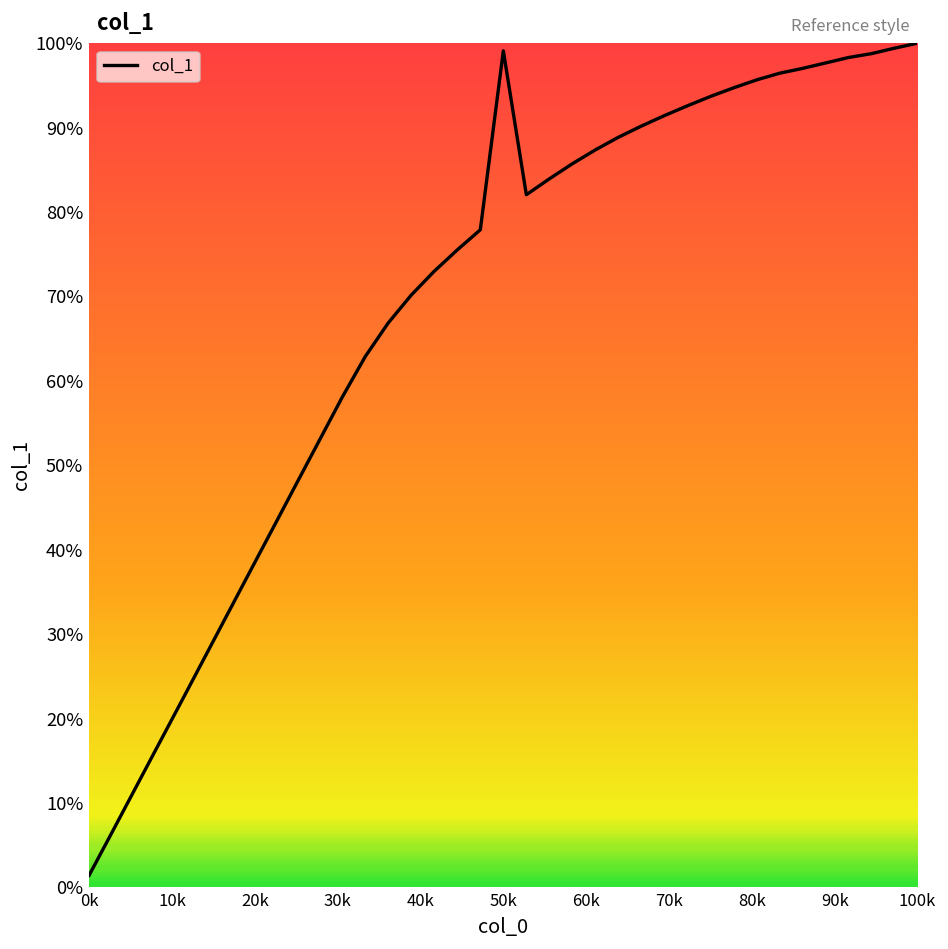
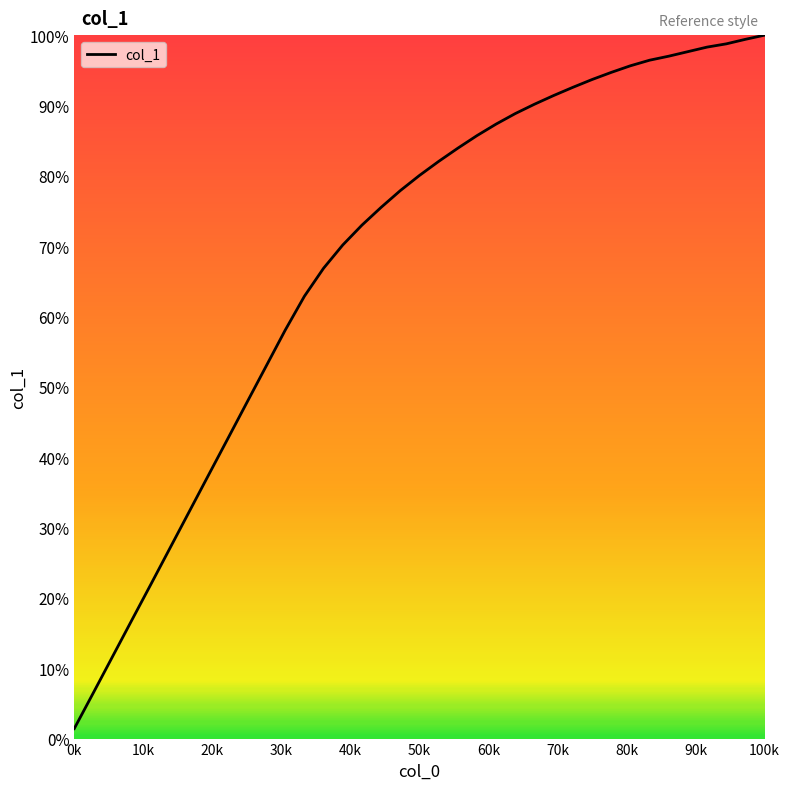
50k: 99% -> 80%
